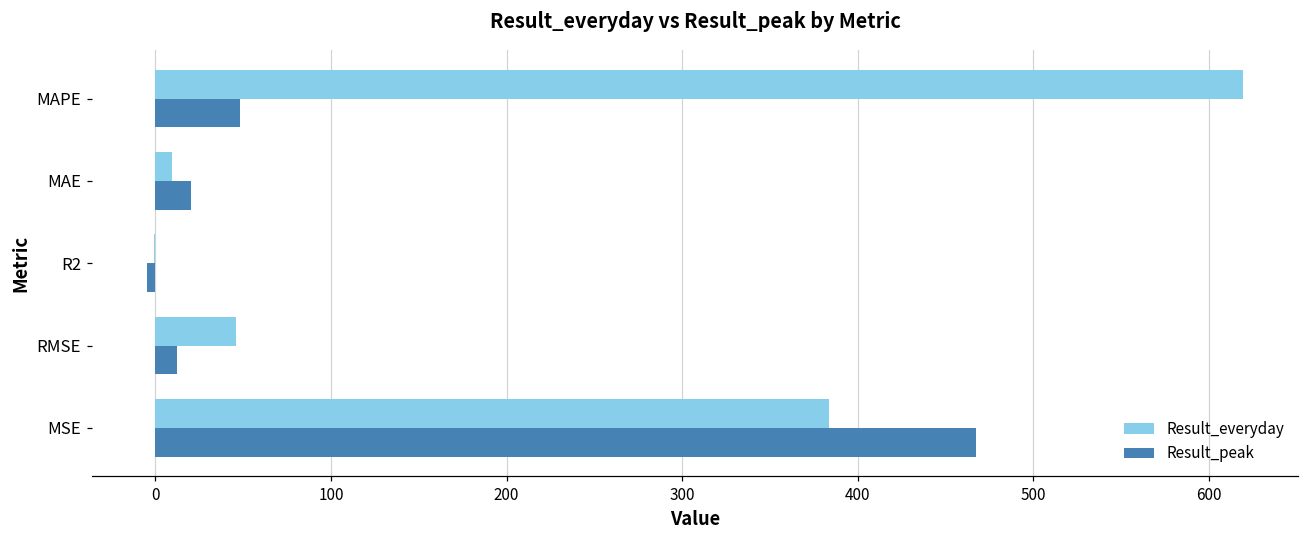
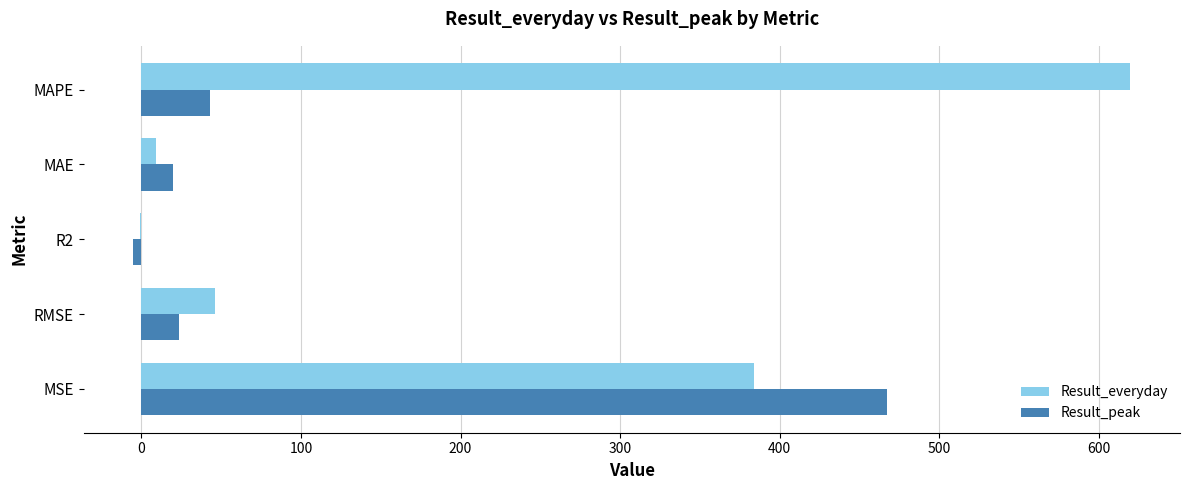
Result_peak, MAPE: 48 -> 43
Result_peak, RMSE: 12 -> 23
